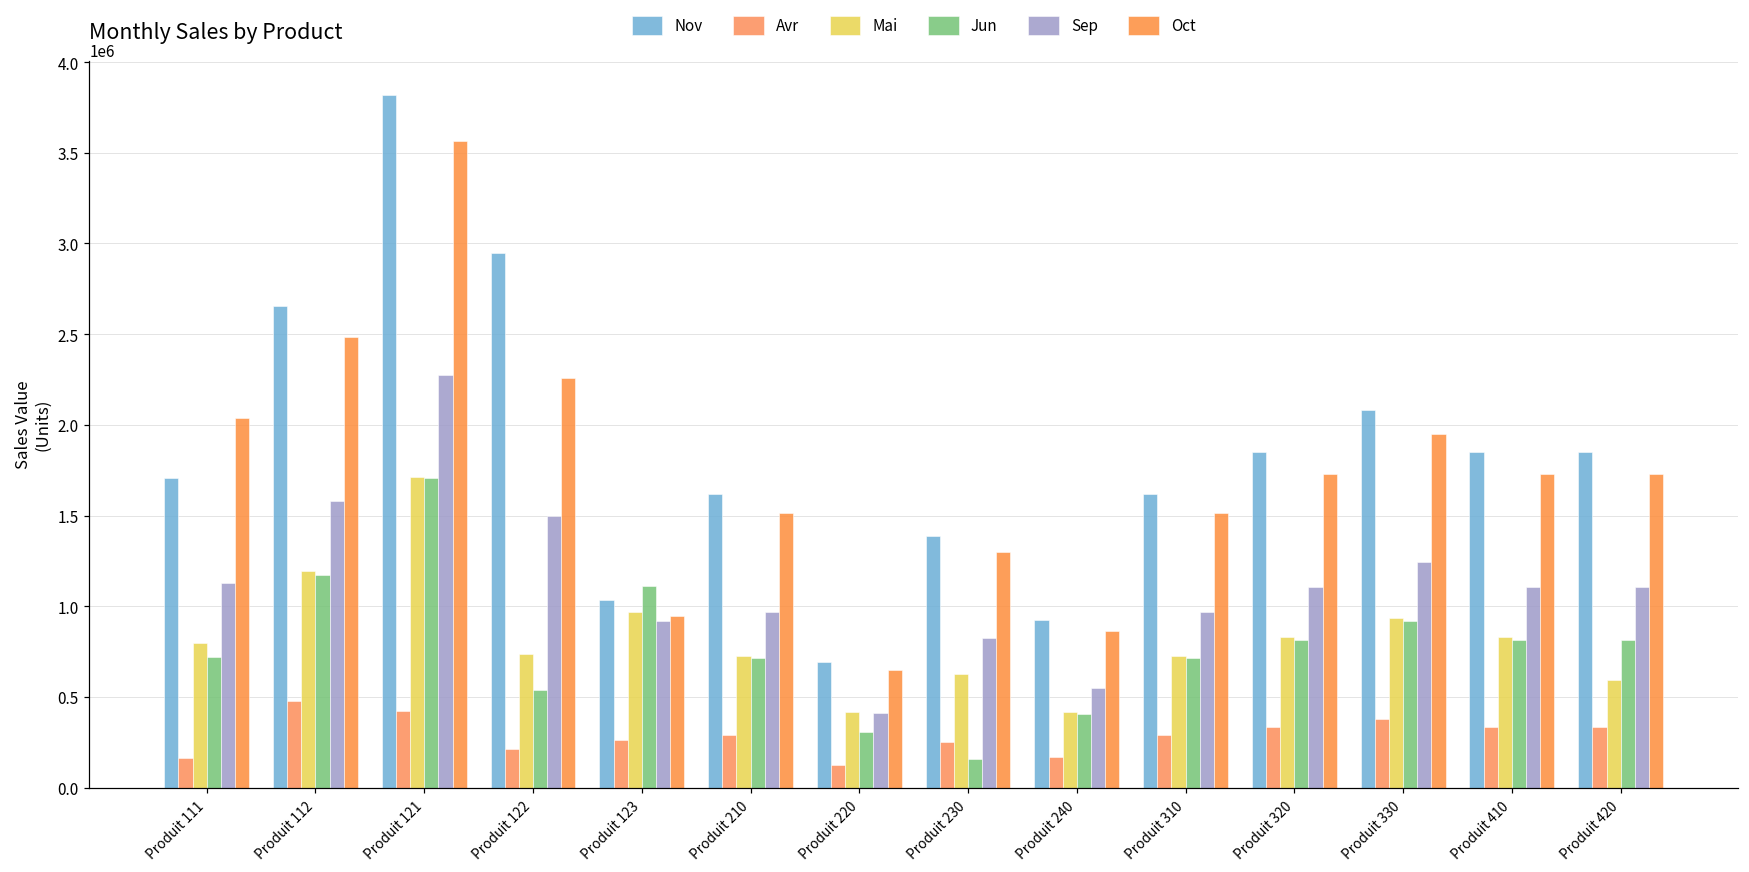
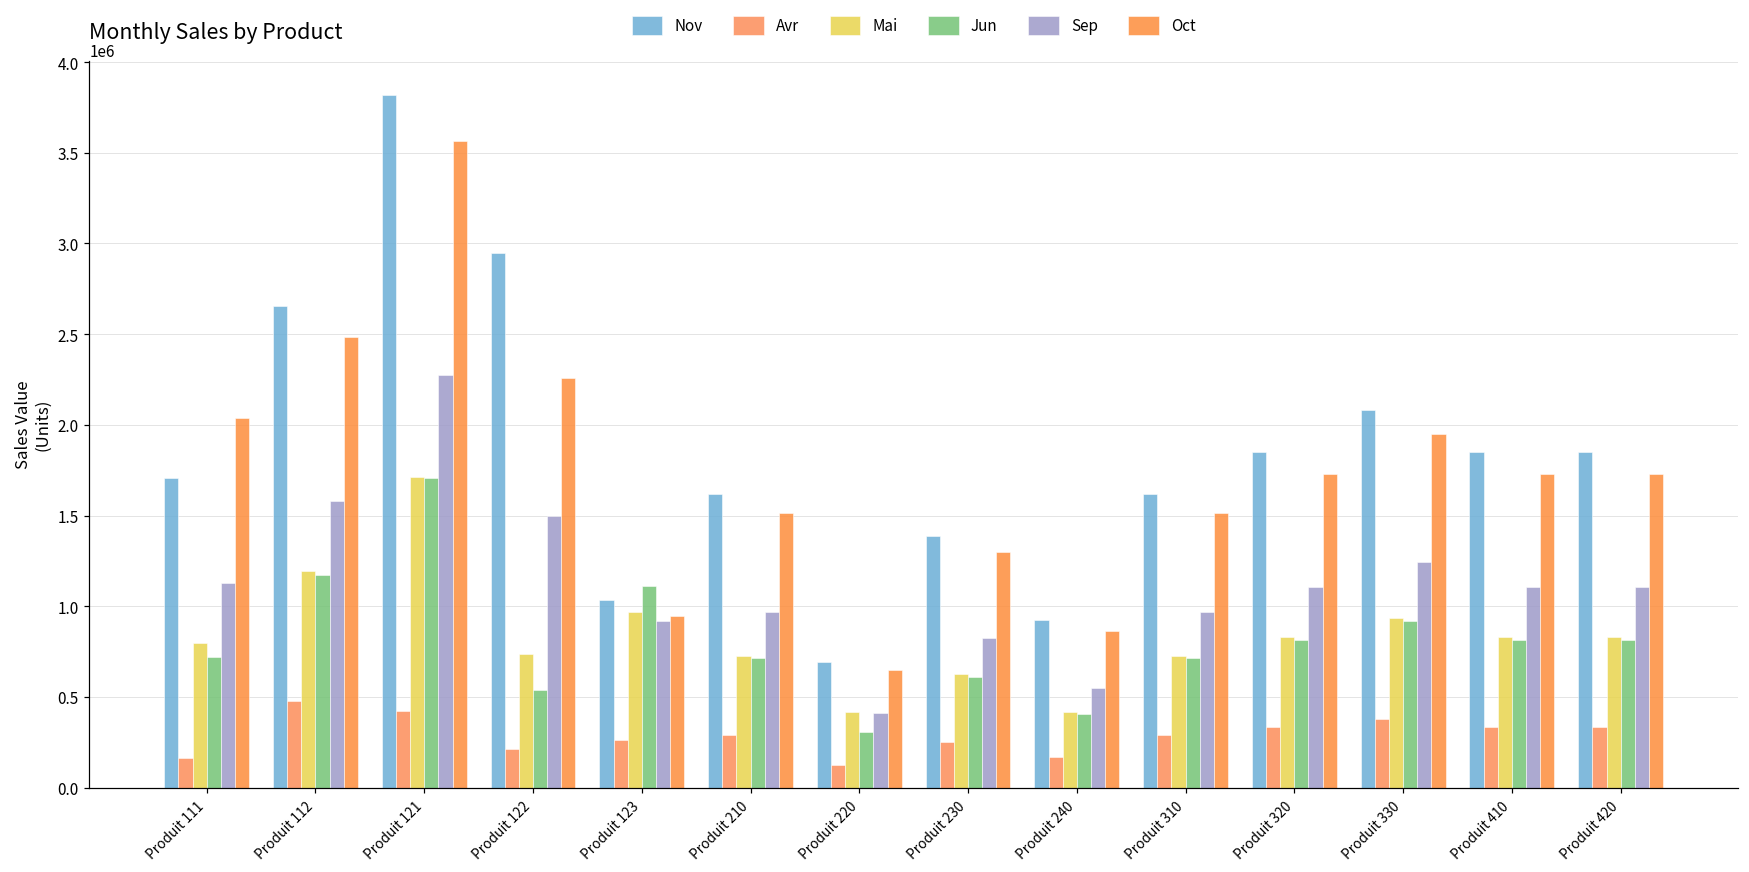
Jun, Produit 230: 160000 -> 610000
Mai, Produit 420: 590000 -> 830000
